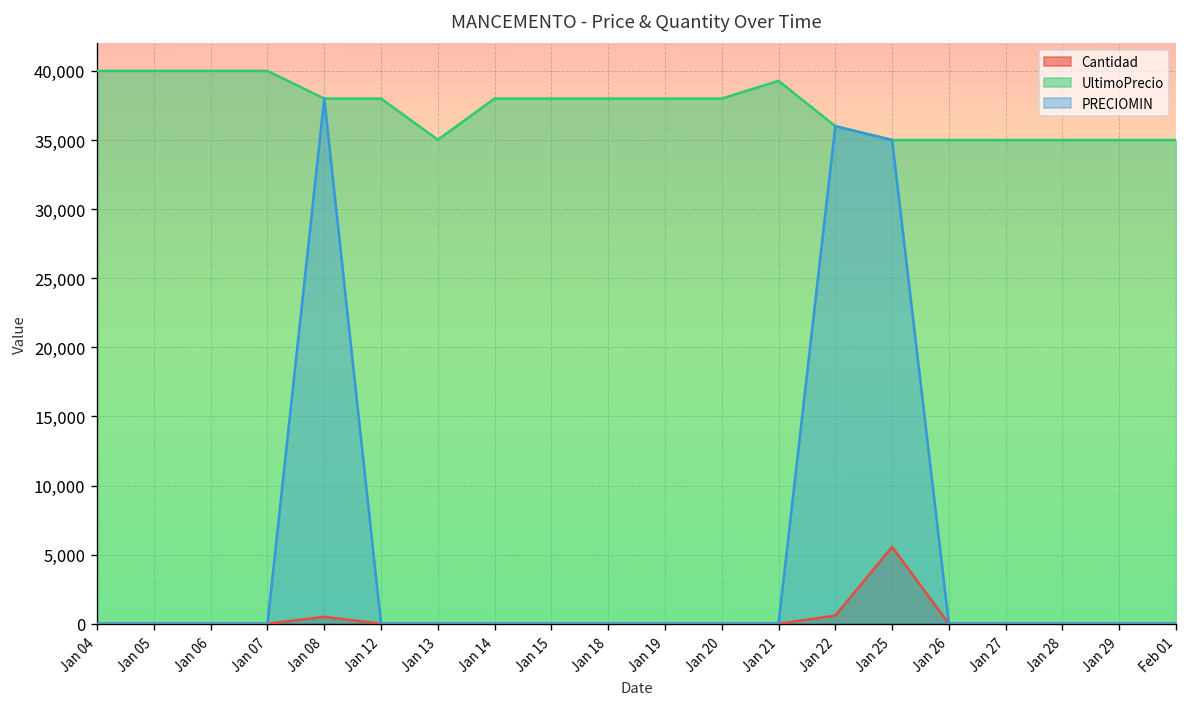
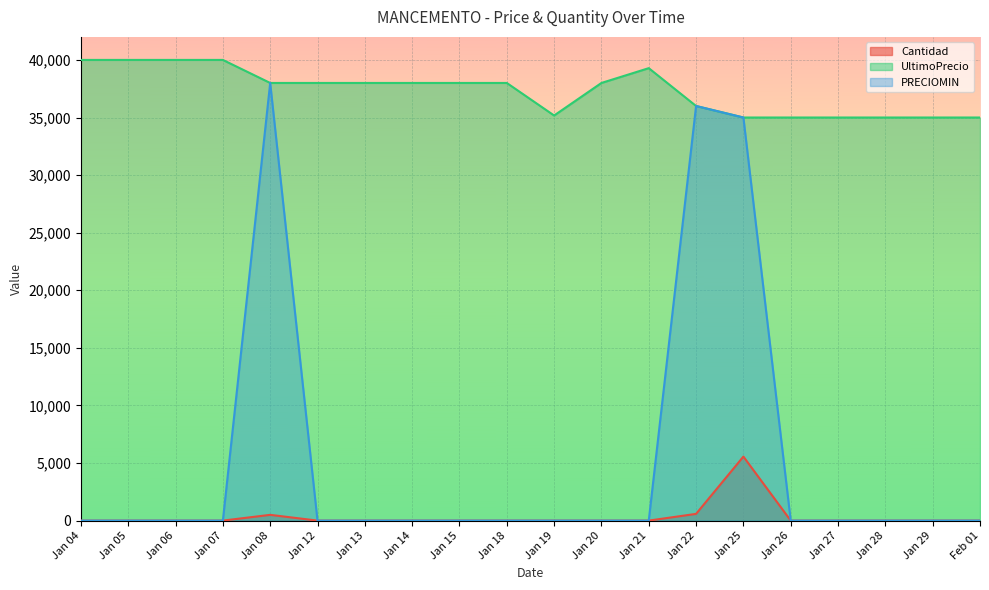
UltimoPrecio, Jan 13: 35,000 -> 38,000
UltimoPrecio, Jan 19: 38,000 -> 35,200
